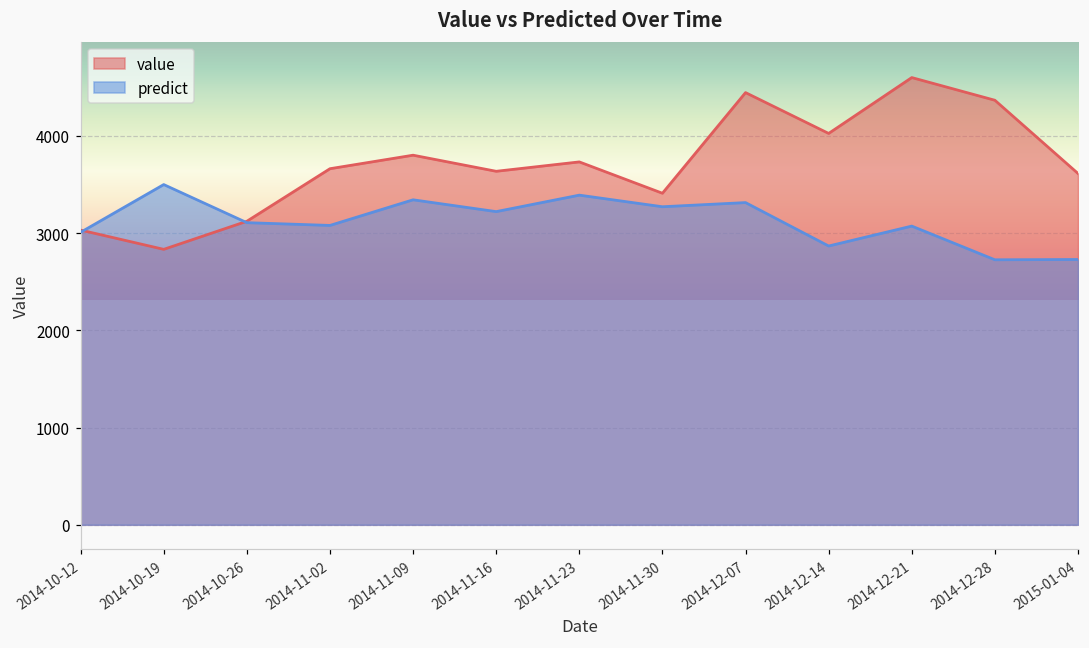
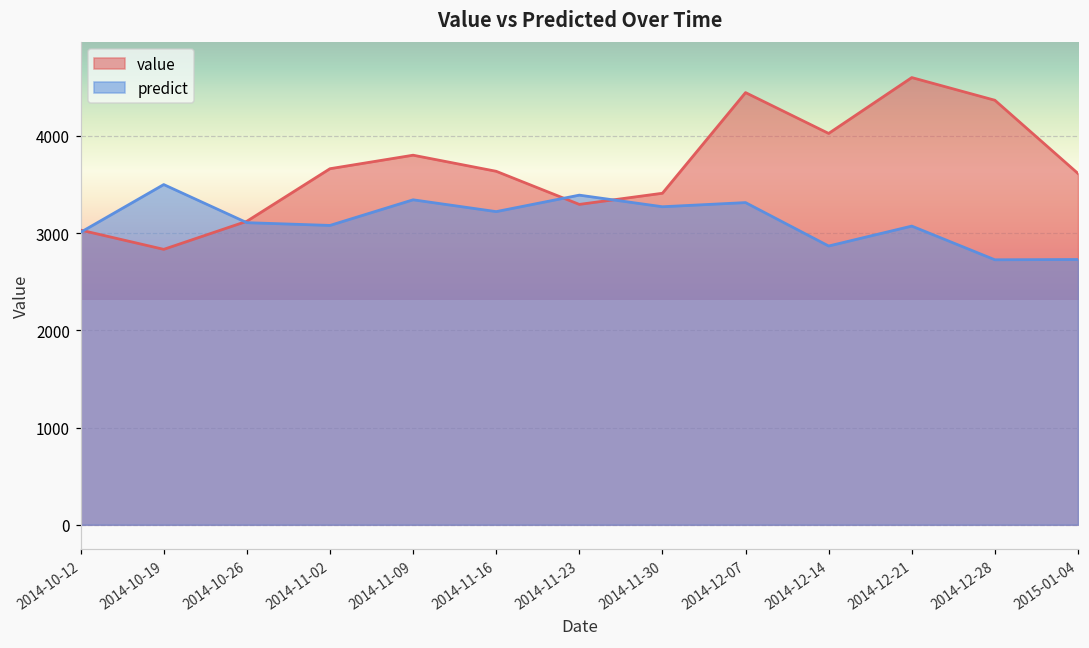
value, 2014-11-23: 3700 -> 3300
